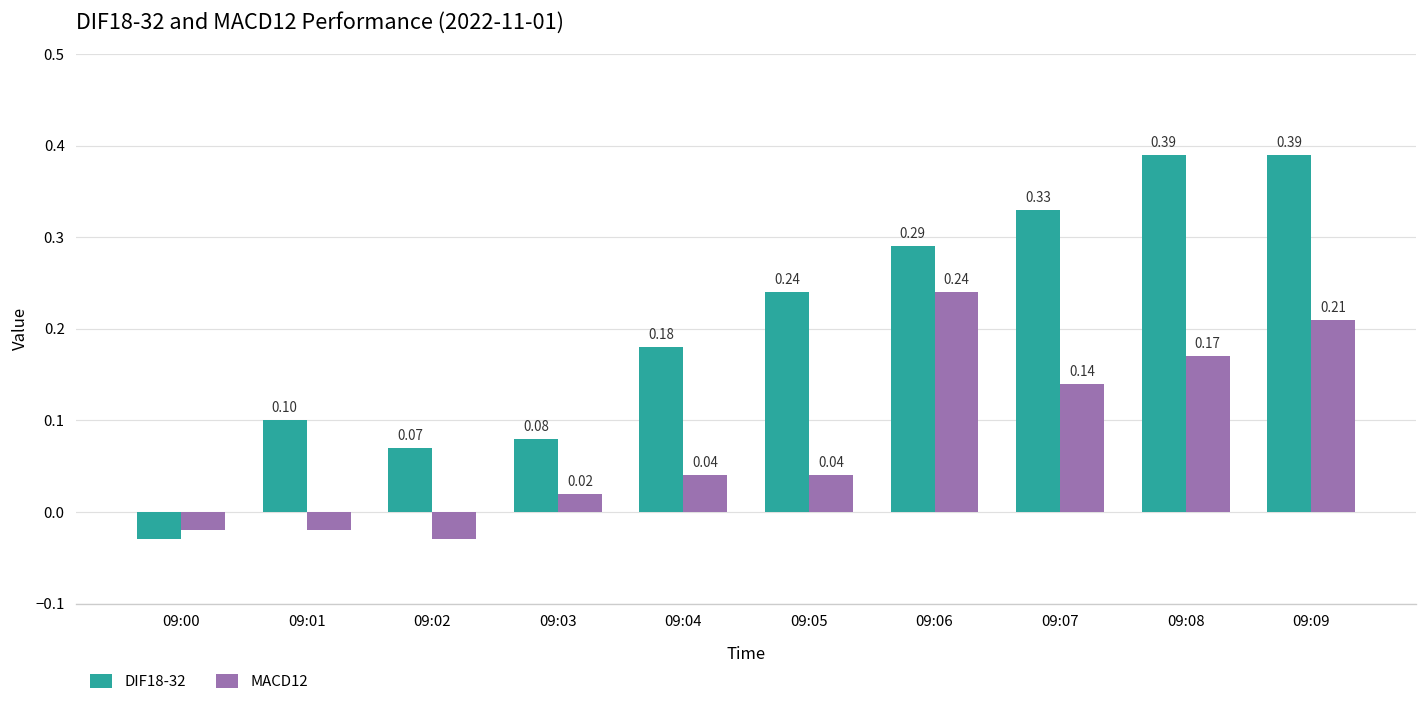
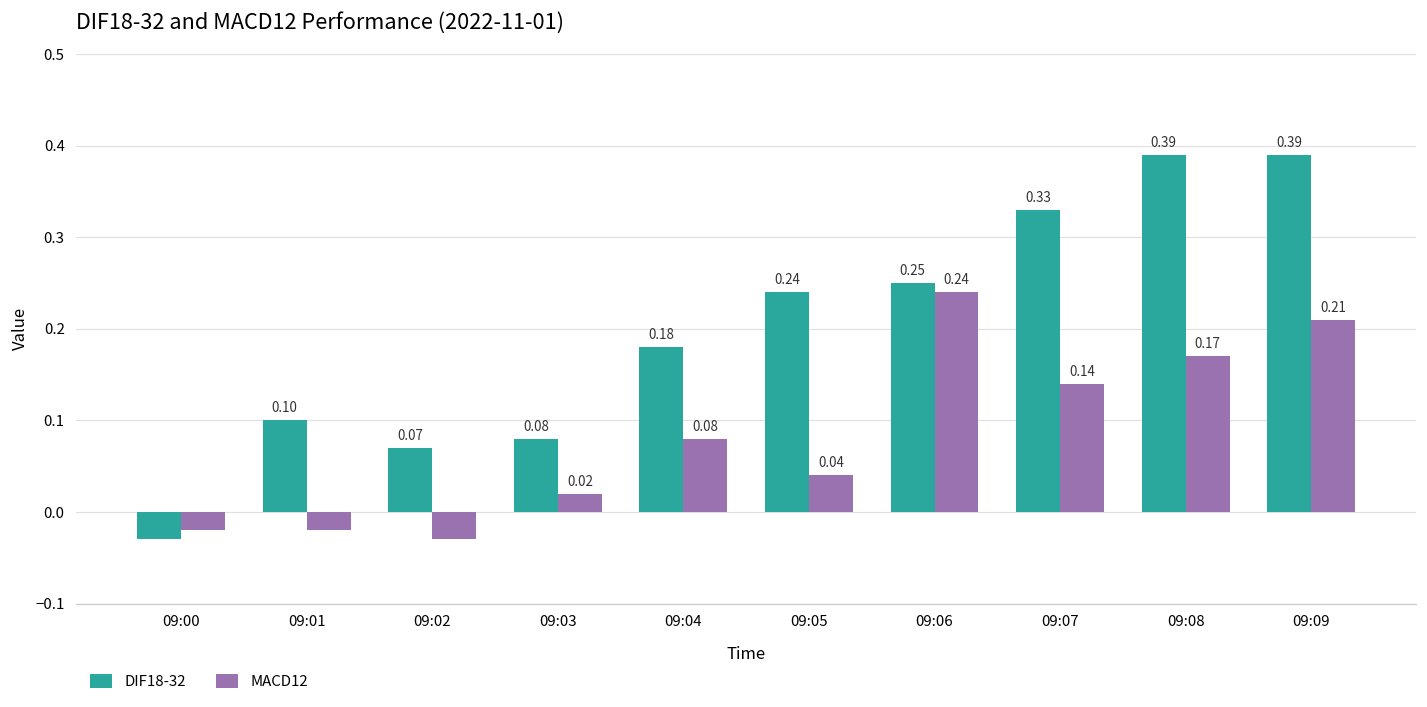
MACD12, 09:04: 0.04 -> 0.08
DIF18-32, 09:06: 0.29 -> 0.25
